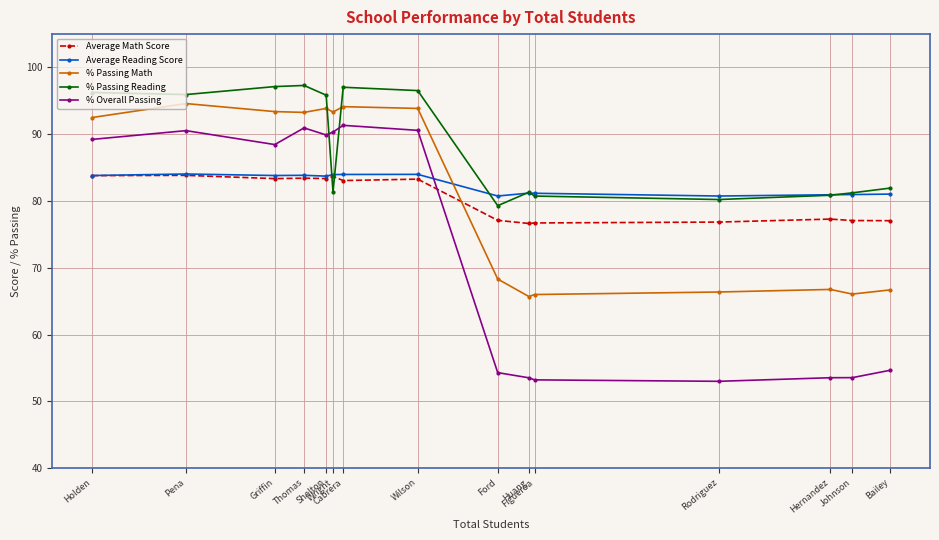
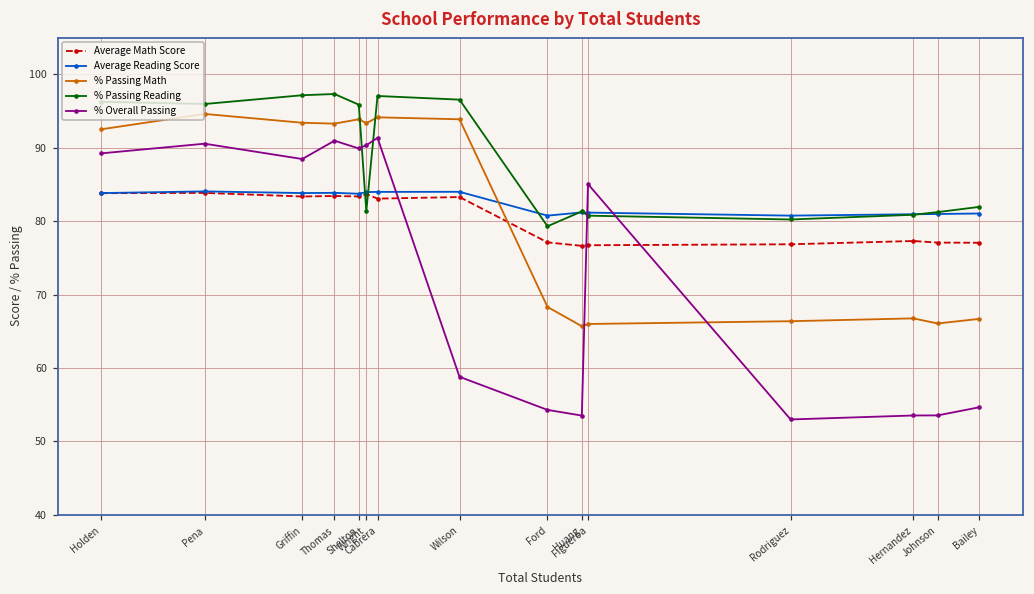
% Overall Passing, Wilson: 91 -> 59
% Overall Passing, Figueroa: 53 -> 85
